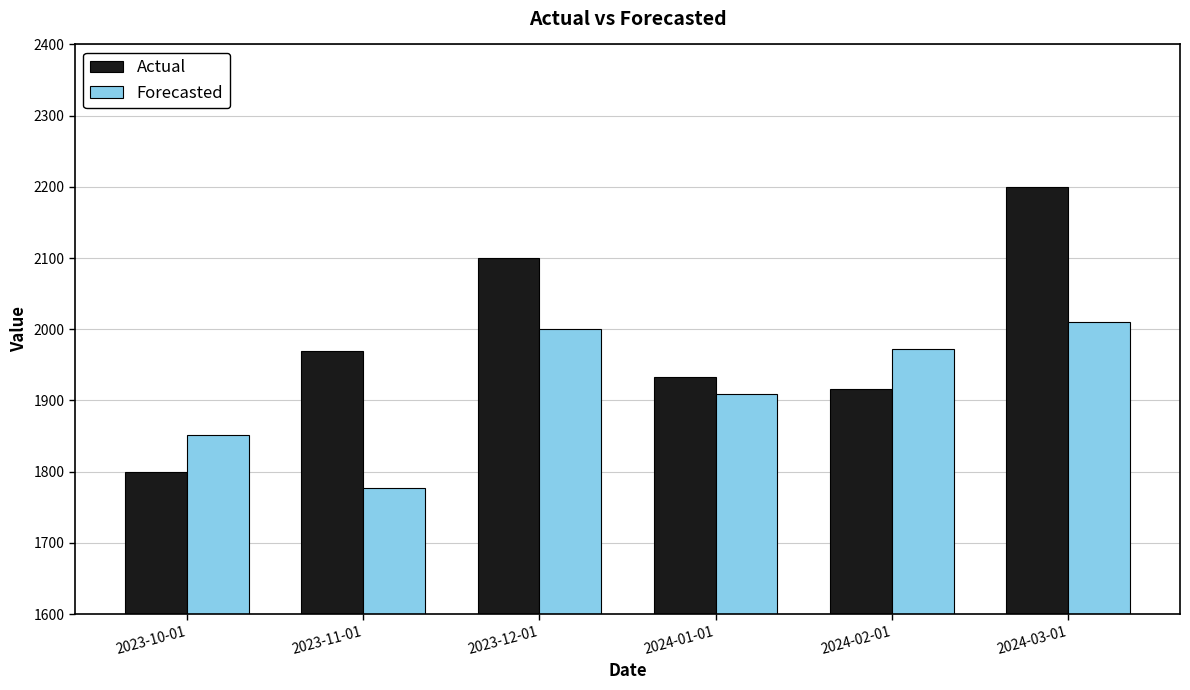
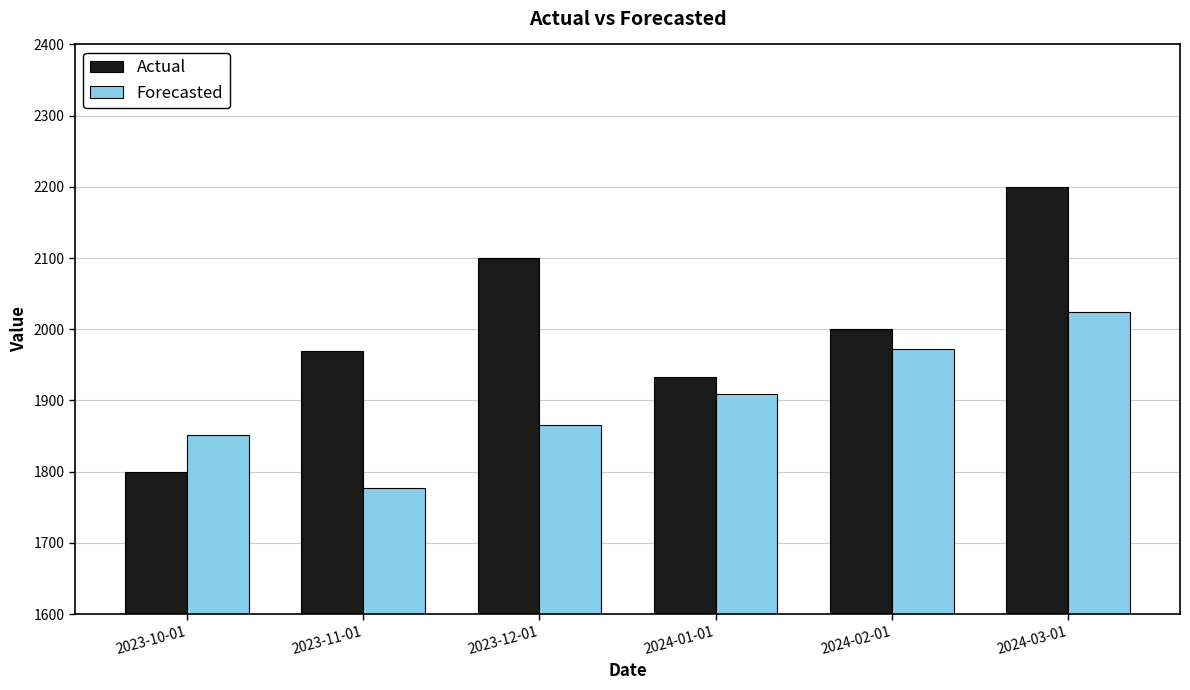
Forecasted, 2023-12-01: 2000 -> 1870
Actual, 2024-02-01: 1920 -> 2000
Forecasted, 2024-03-01: 2010 -> 2020
